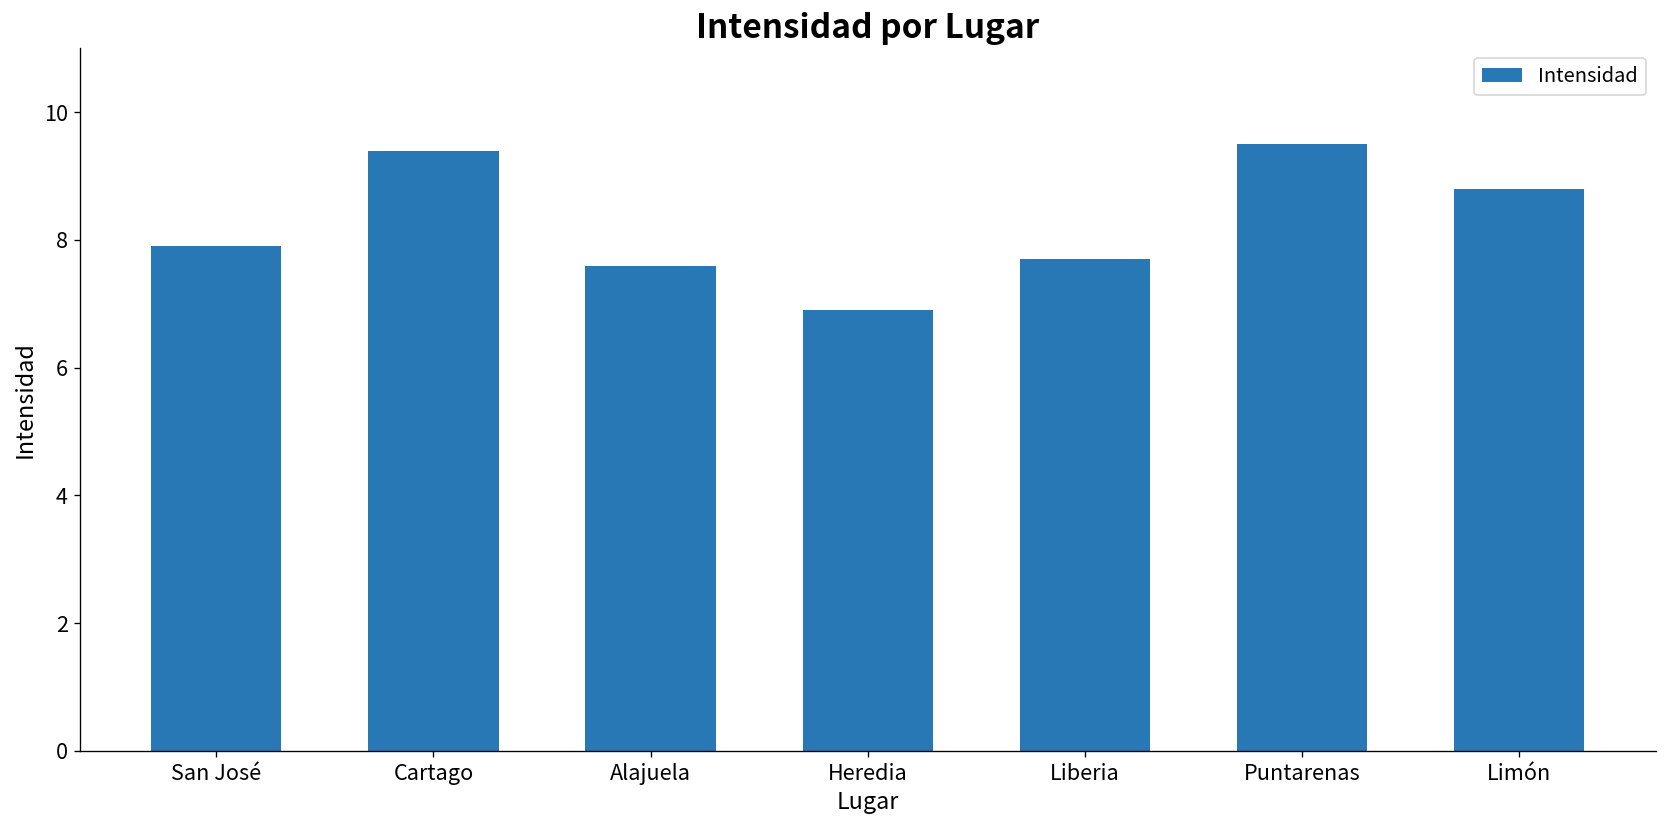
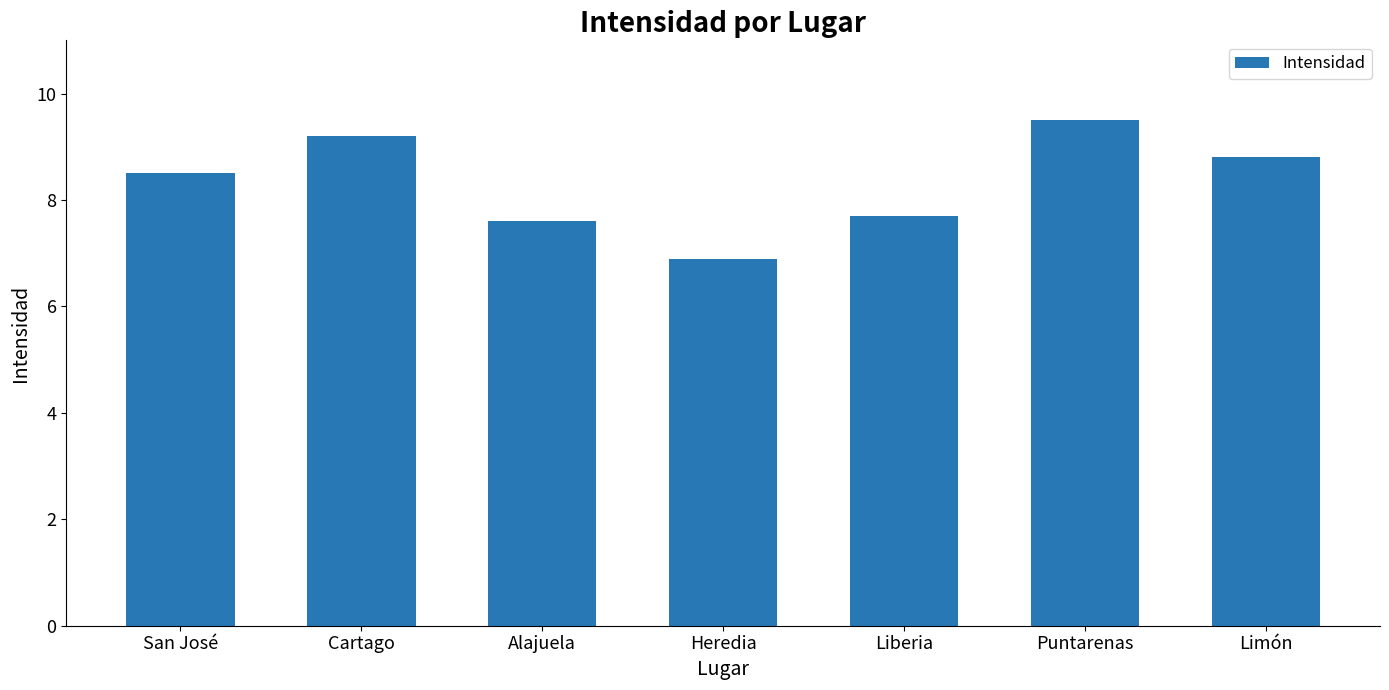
San José: 7.9 -> 8.5
Cartago: 9.4 -> 9.2
